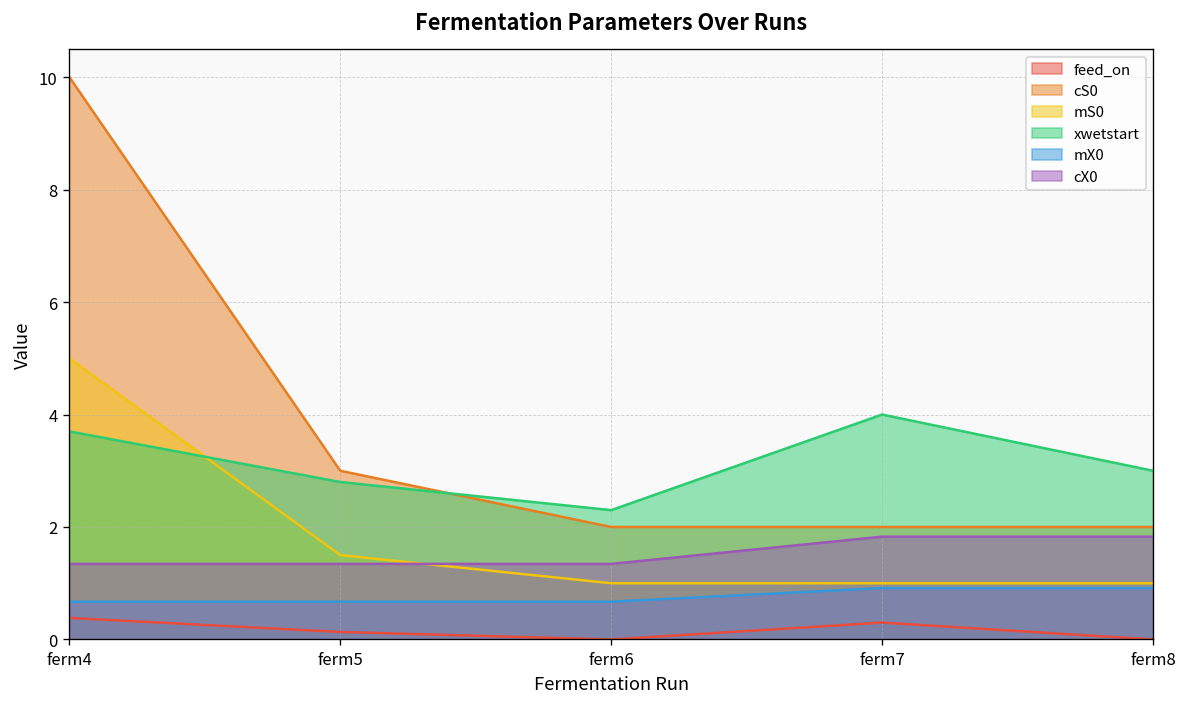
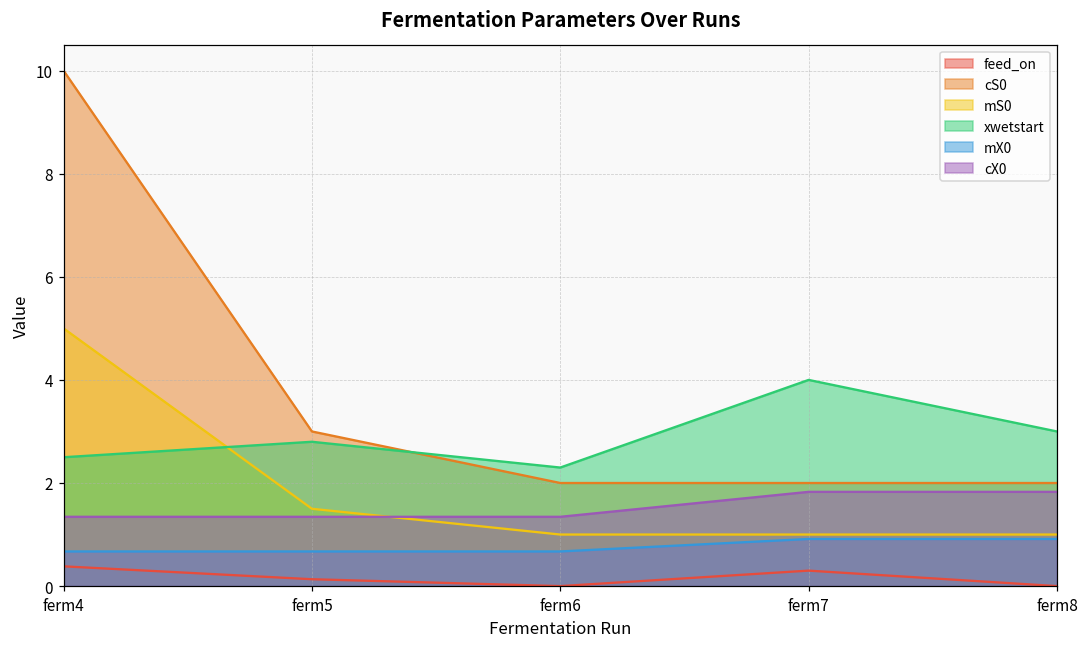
xwetstart, ferm4: 3.7 -> 2.5
